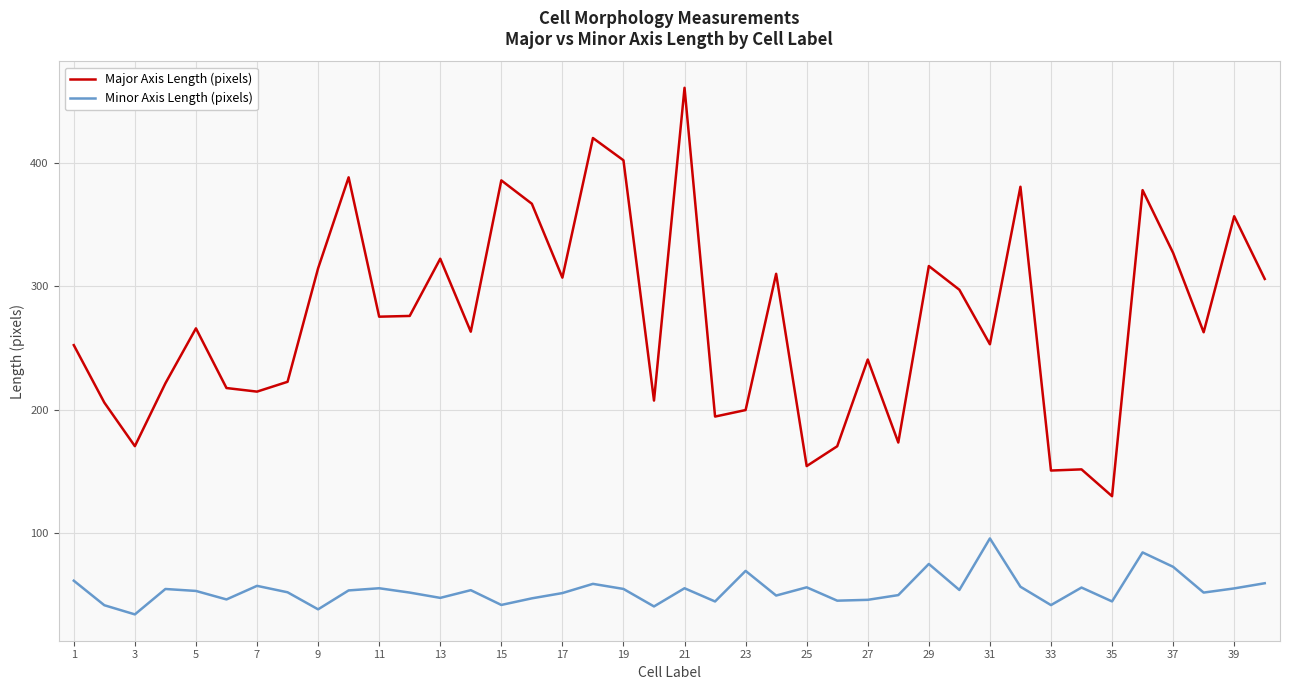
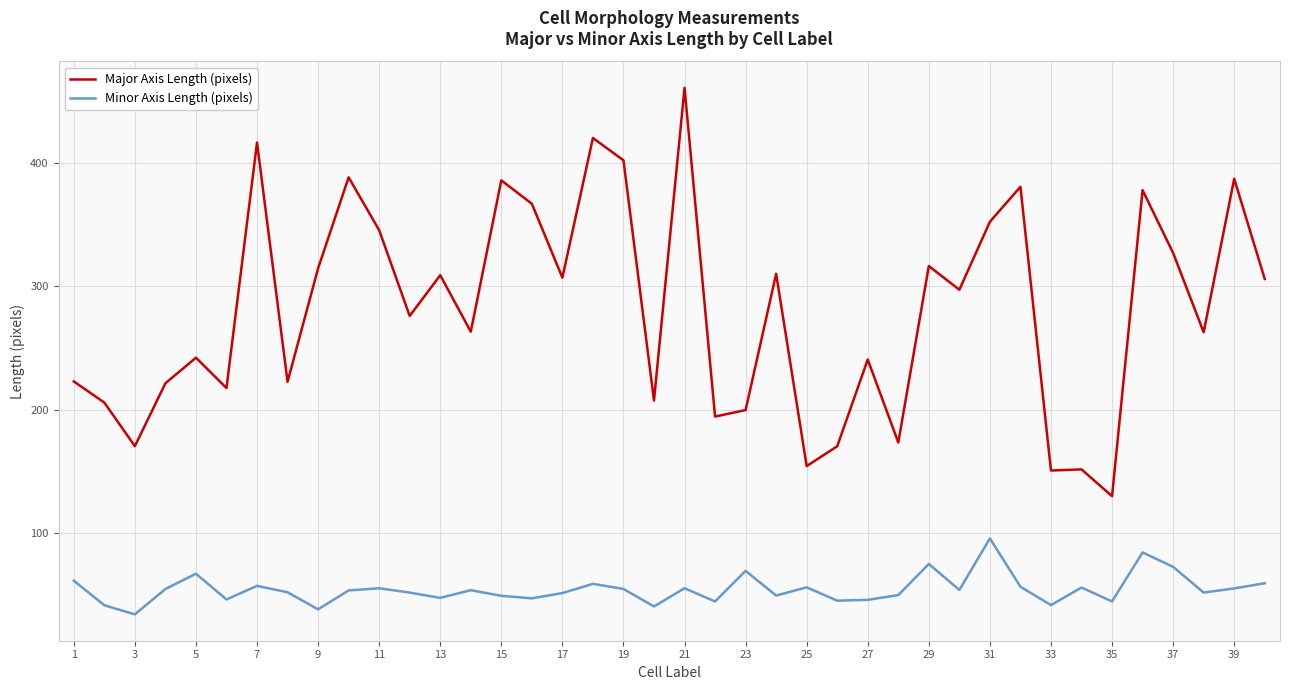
Major Axis Length (pixels), 1: 252 -> 223
Major Axis Length (pixels), 5: 266 -> 242
Minor Axis Length (pixels), 5: 53 -> 67
Major Axis Length (pixels), 7: 215 -> 416
Major Axis Length (pixels), 11: 275 -> 345
Major Axis Length (pixels), 13: 322 -> 309
Minor Axis Length (pixels), 15: 42 -> 49
Major Axis Length (pixels), 31: 253 -> 352
Major Axis Length (pixels), 39: 357 -> 387
